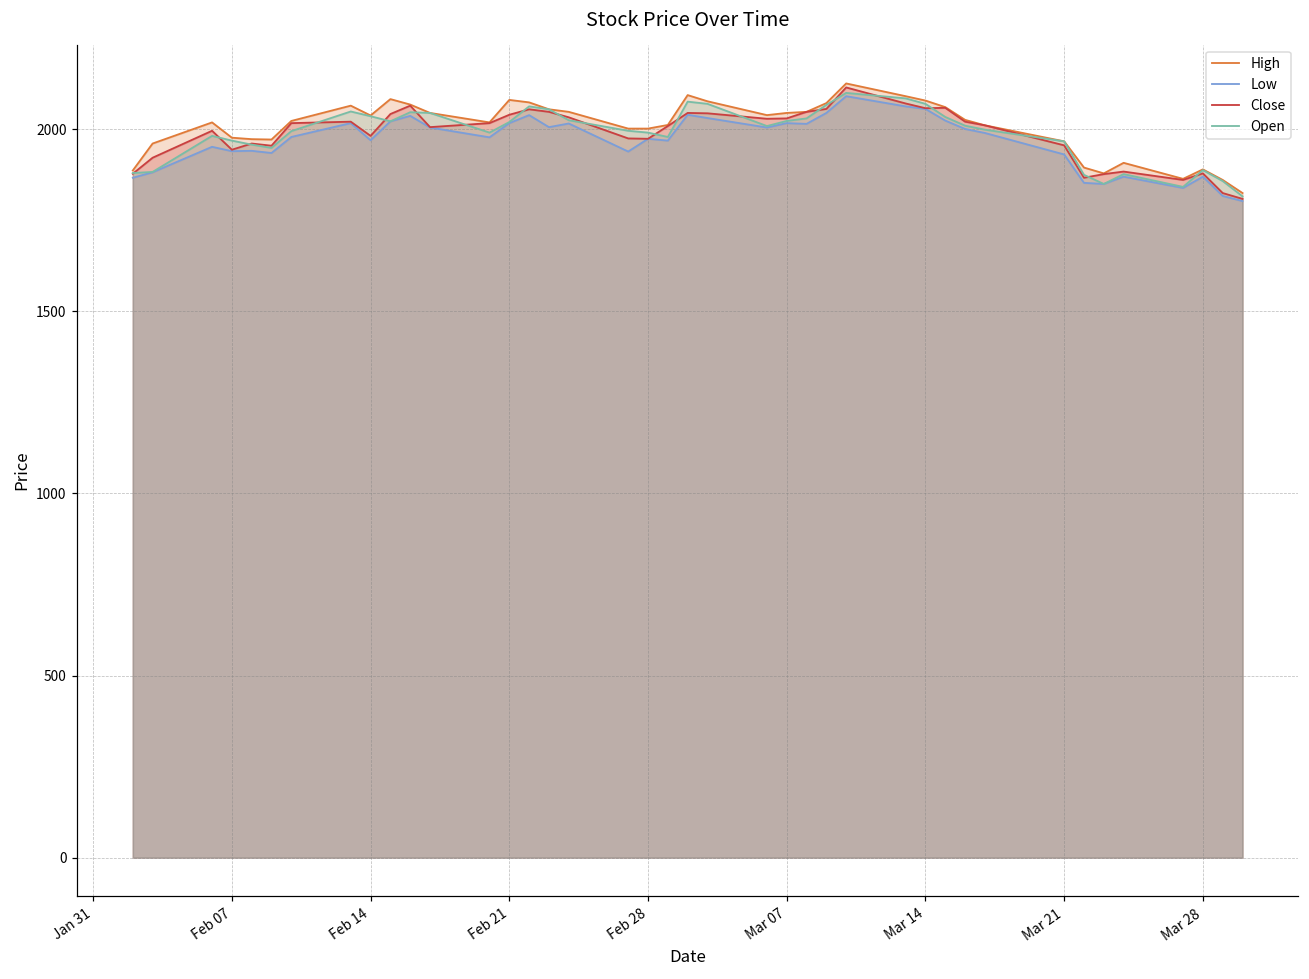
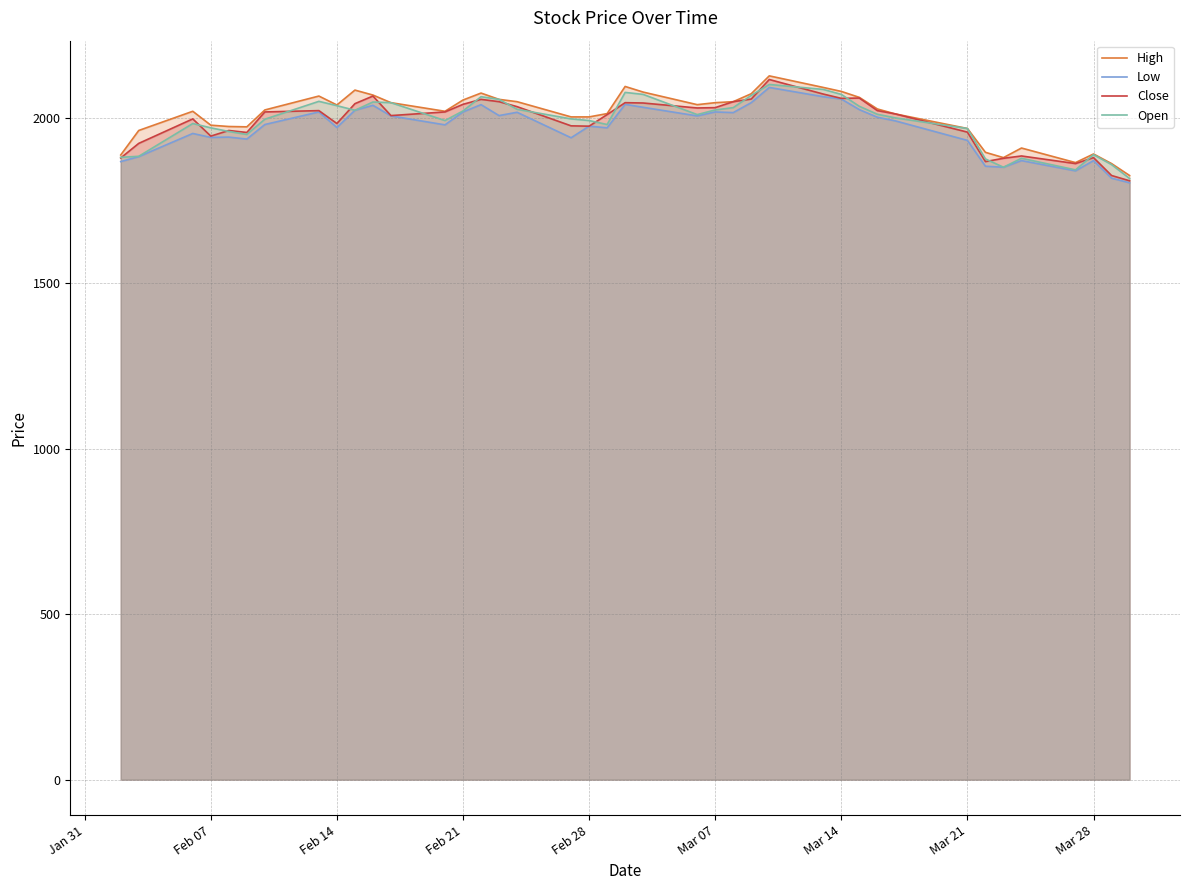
High, Feb 21: 2080 -> 2050
